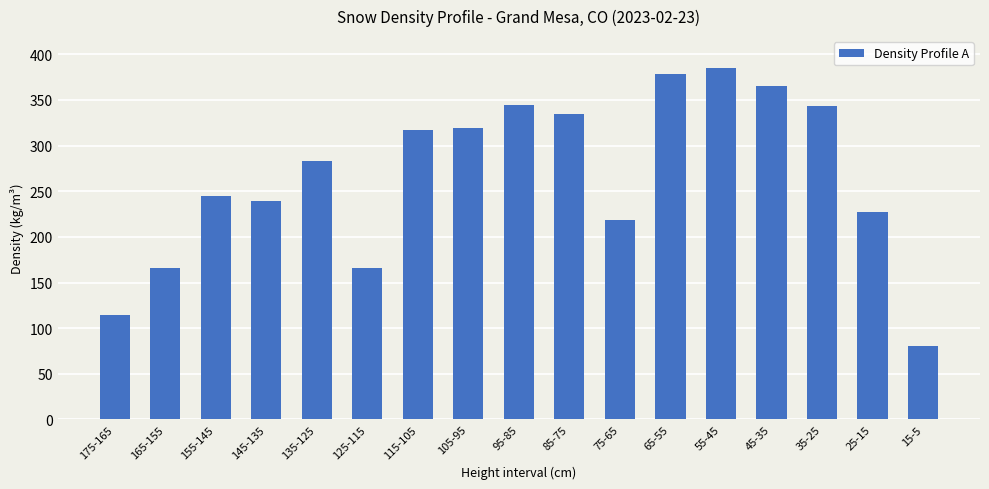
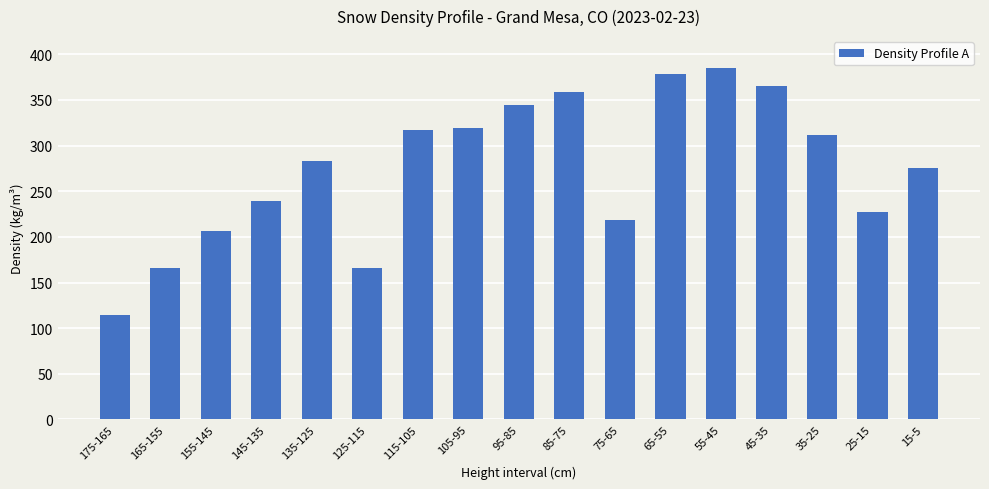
155-145: 250 -> 210
85-75: 340 -> 360
35-25: 340 -> 310
15-5: 80 -> 280
